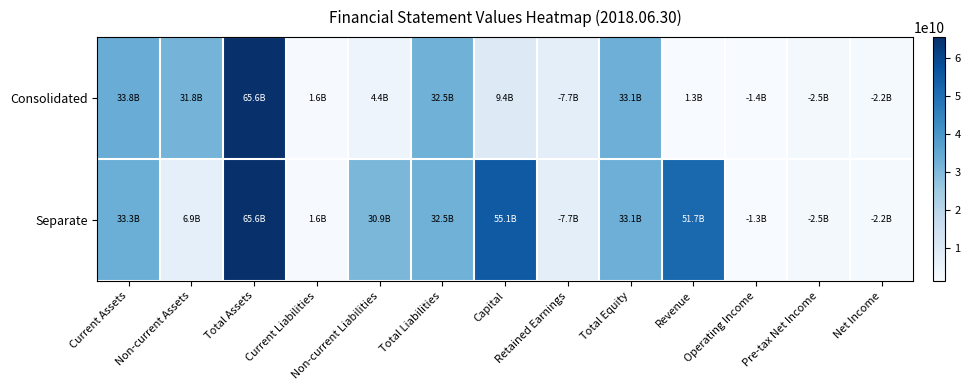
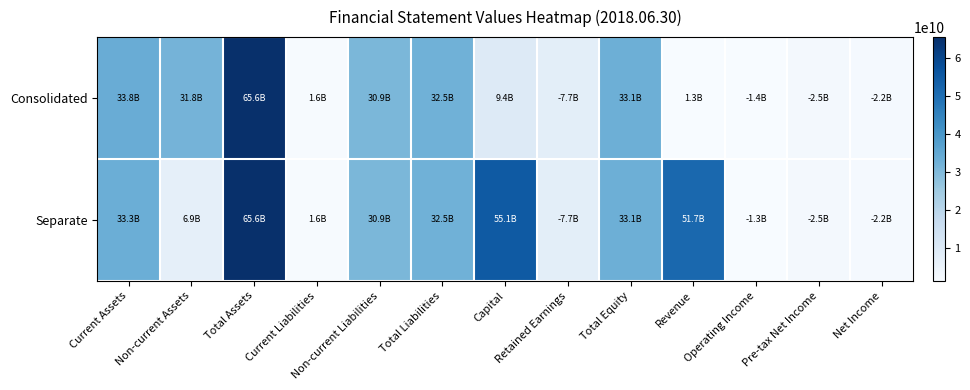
Consolidated, Non-current Liabilities: 4.4B -> 30.9B
